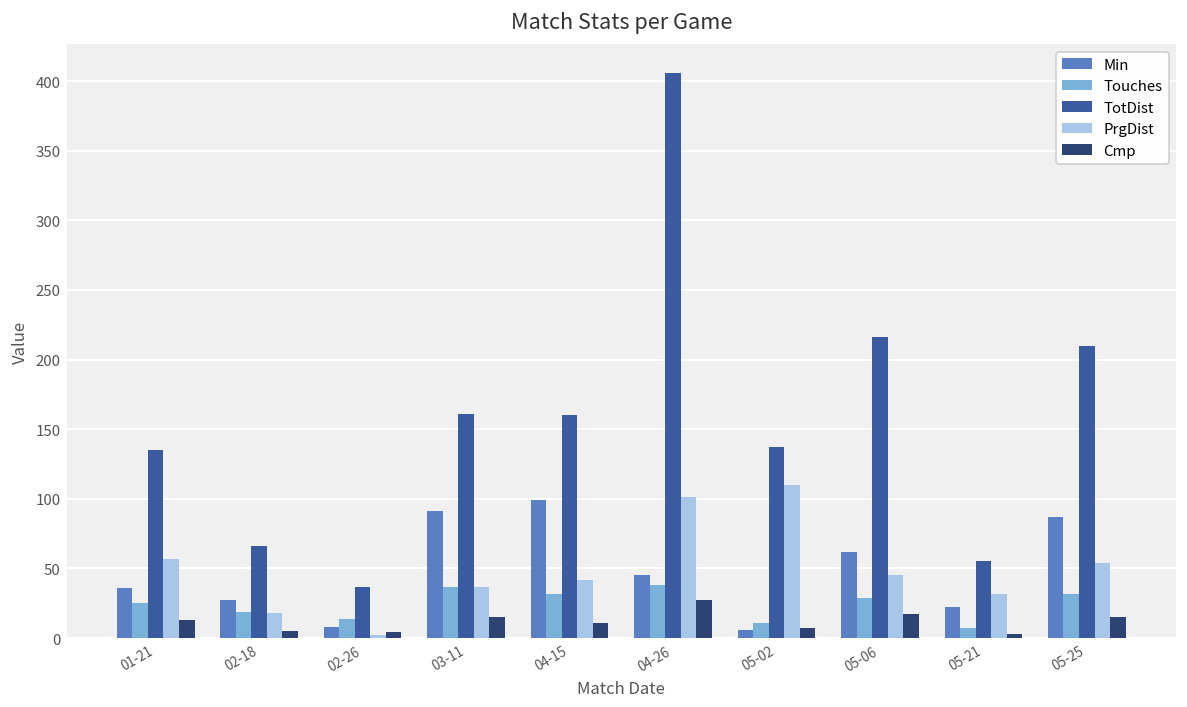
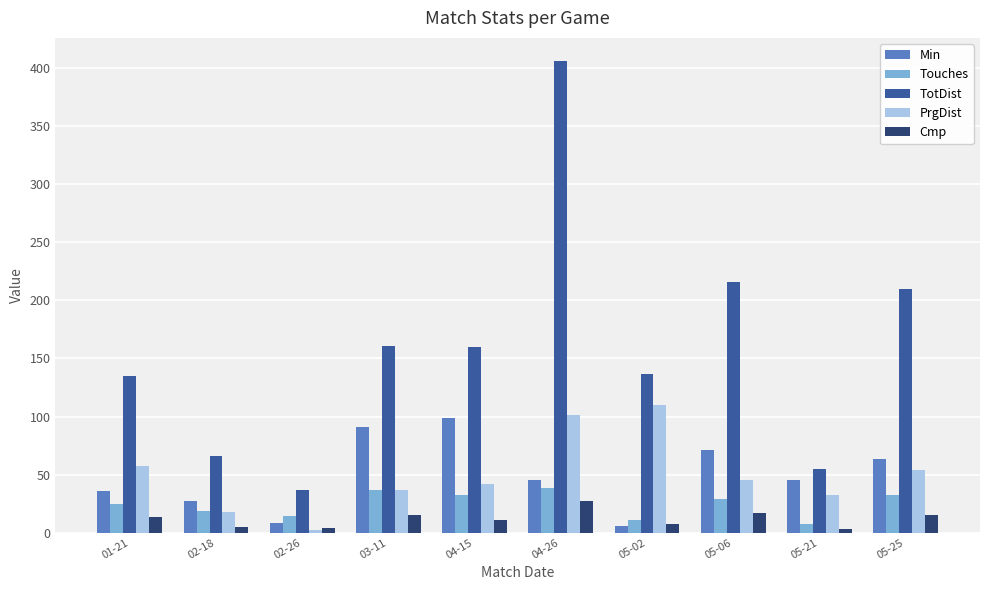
Min, 05-06: 62 -> 71
Min, 05-21: 22 -> 45
Min, 05-25: 87 -> 63
